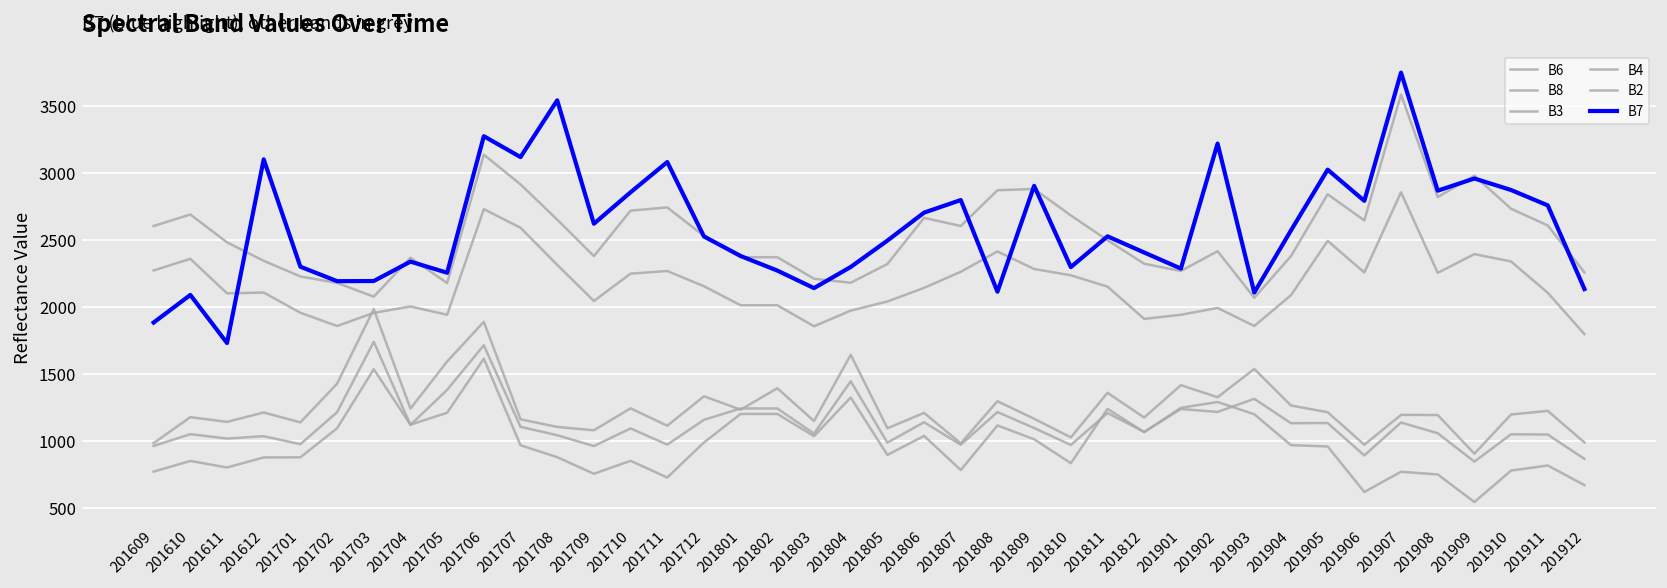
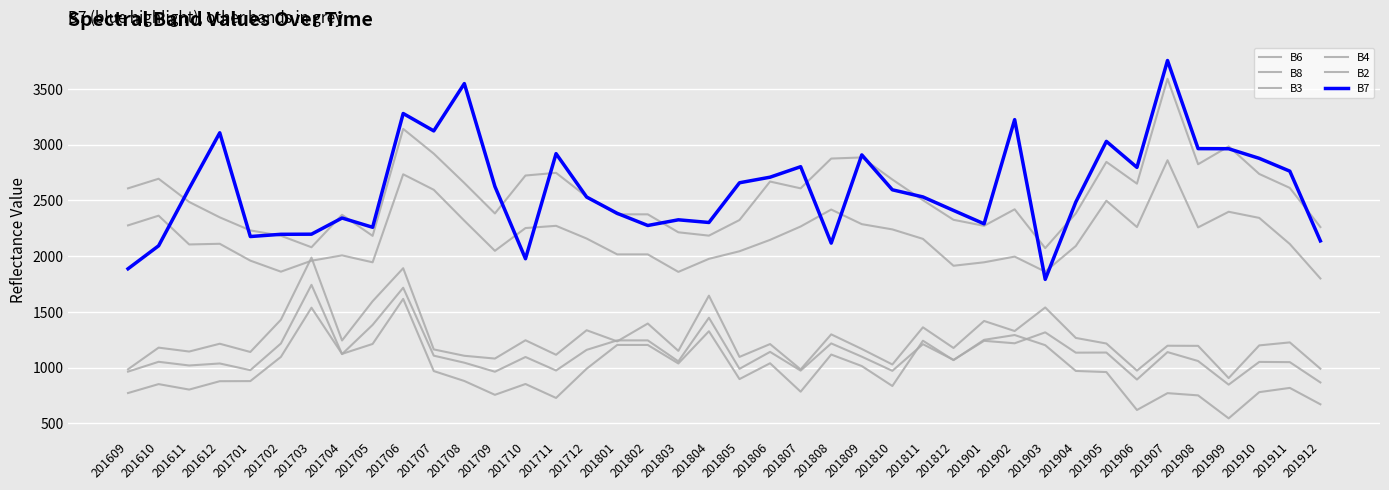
B7, 201611: 1730 -> 2610
B7, 201701: 2300 -> 2180
B7, 201710: 2860 -> 1980
B7, 201711: 3090 -> 2920
B7, 201803: 2140 -> 2330
B7, 201805: 2500 -> 2660
B7, 201810: 2300 -> 2590
B7, 201903: 2110 -> 1790
B7, 201904: 2570 -> 2480
B7, 201908: 2870 -> 2960
